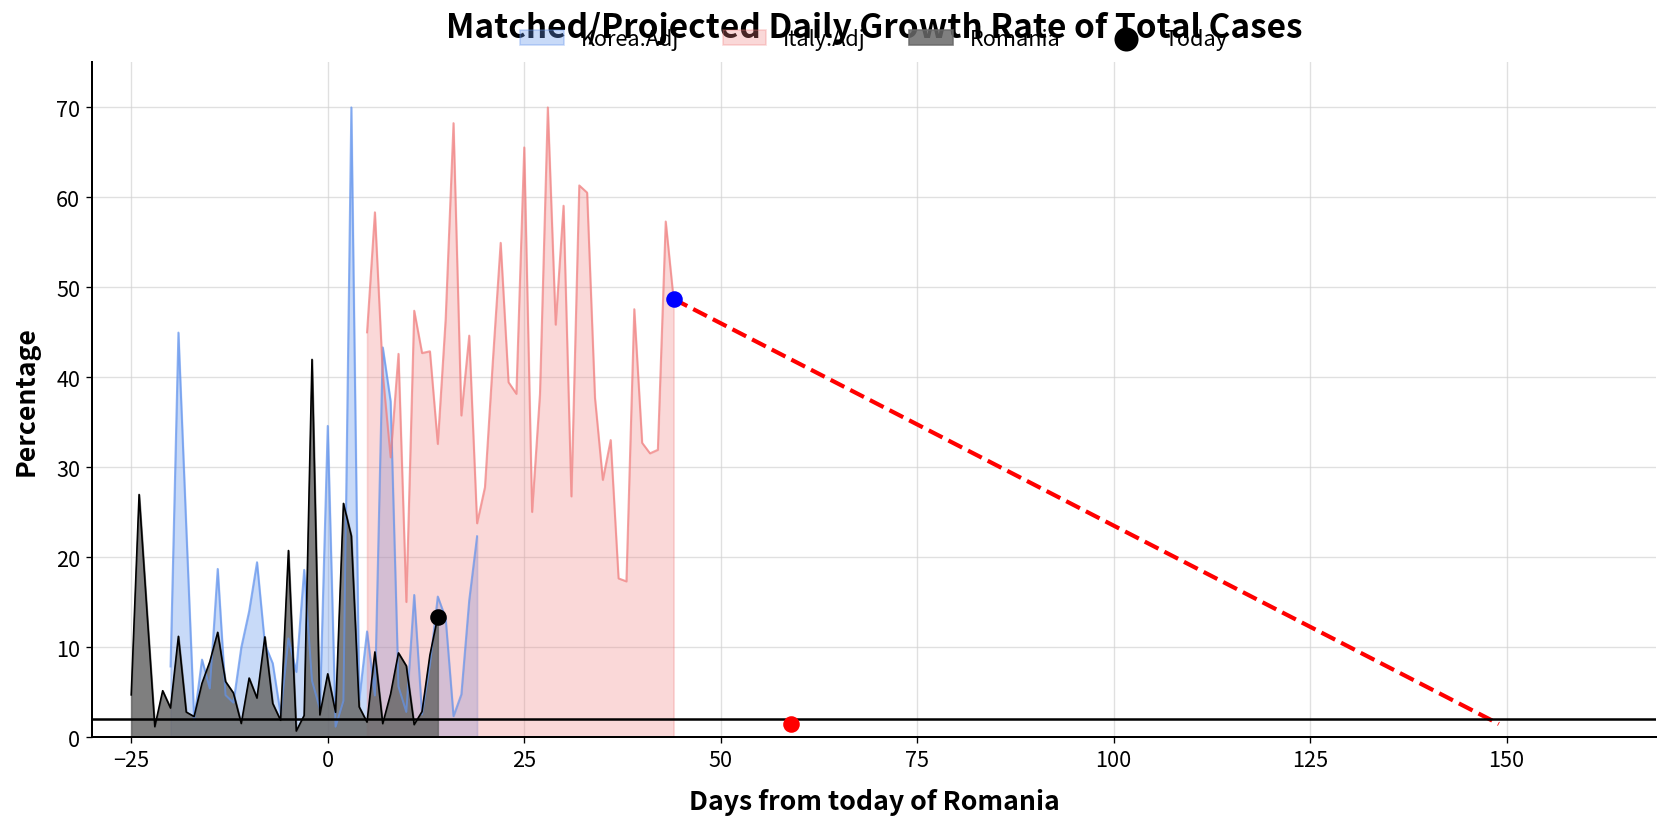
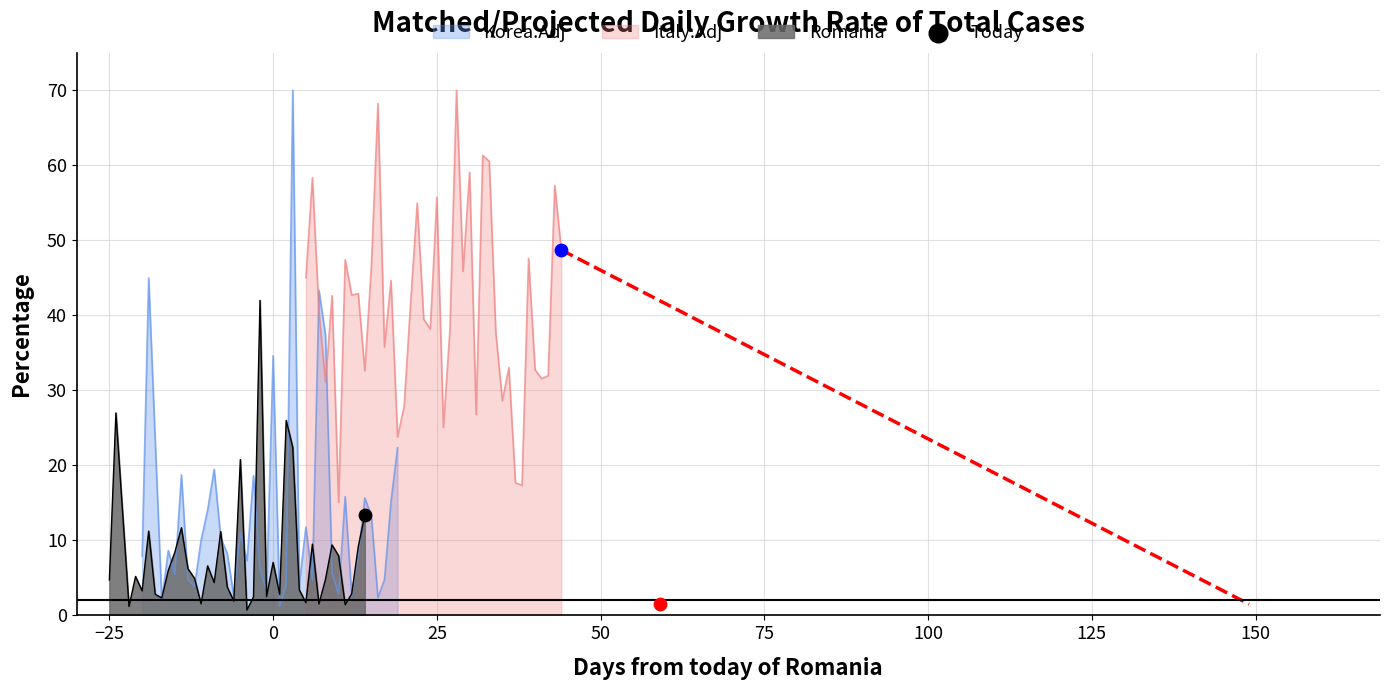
Italy.Adj, 25: 66 -> 56
